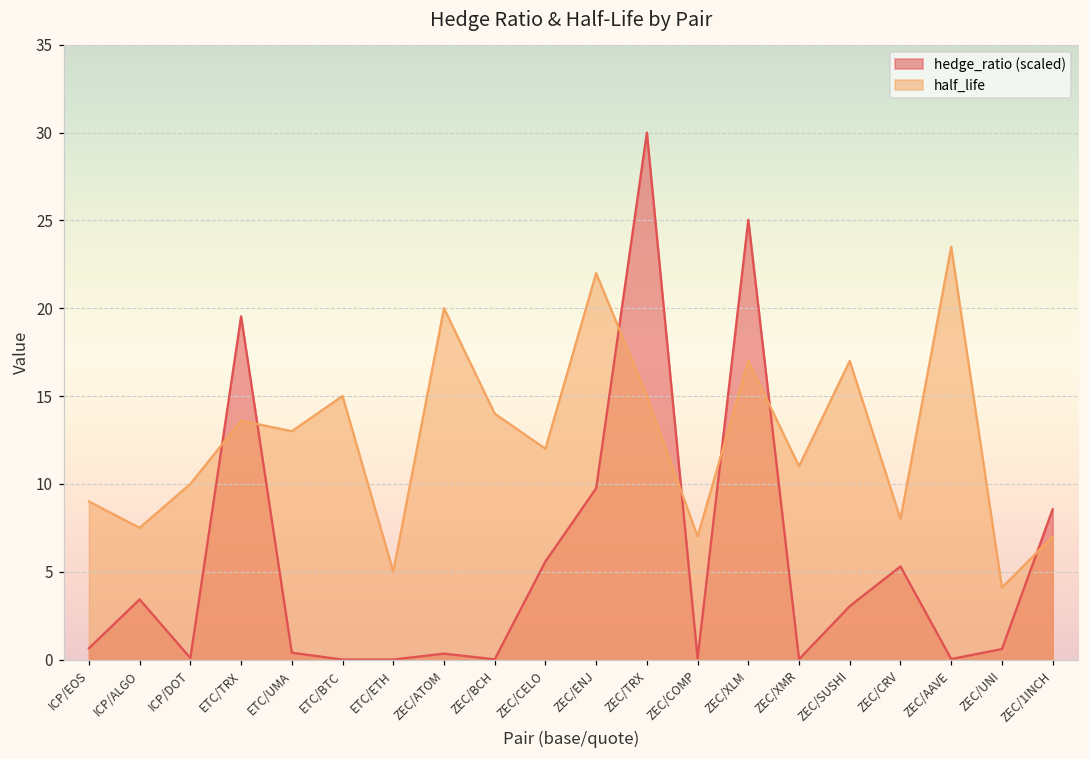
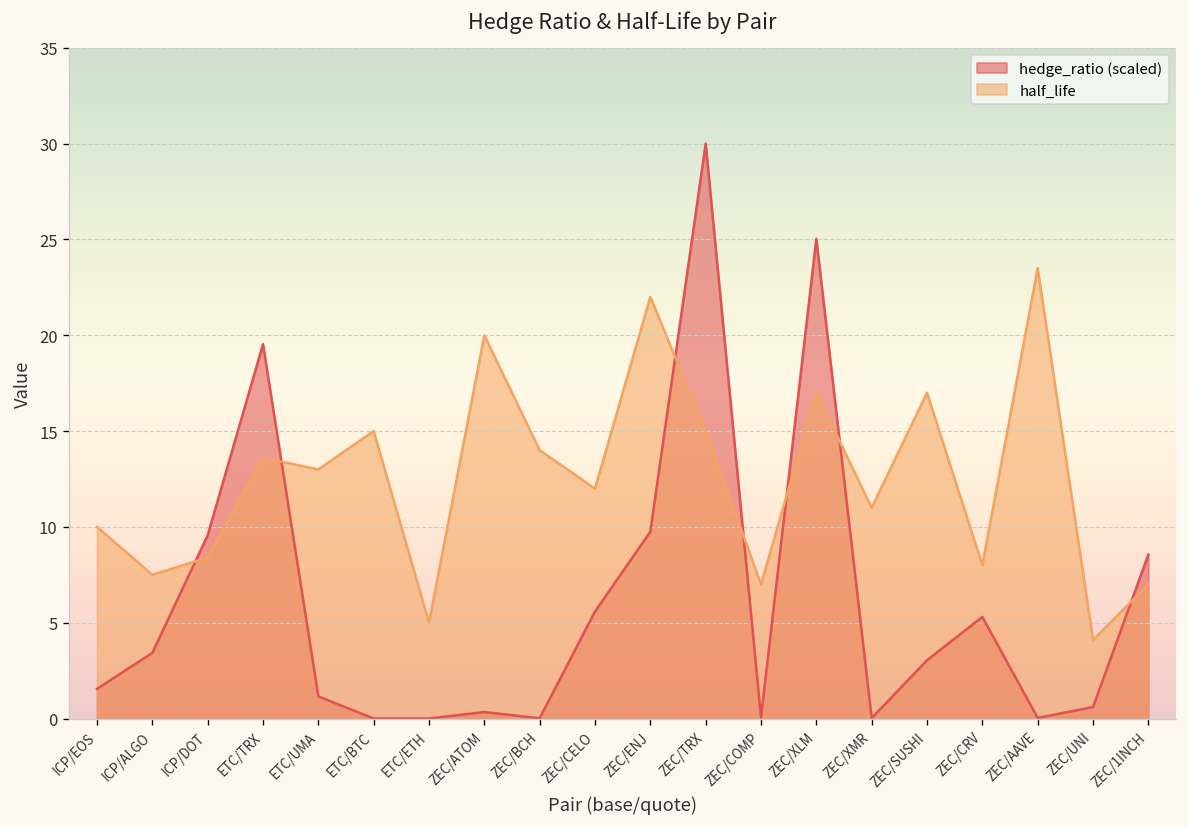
hedge_ratio (scaled), ICP/EOS: 0.6 -> 1.5
half_life, ICP/EOS: 9 -> 10
hedge_ratio (scaled), ICP/DOT: 0.1 -> 9.6
half_life, ICP/DOT: 10.0 -> 8.4
hedge_ratio (scaled), ETC/UMA: 0.4 -> 1.2
